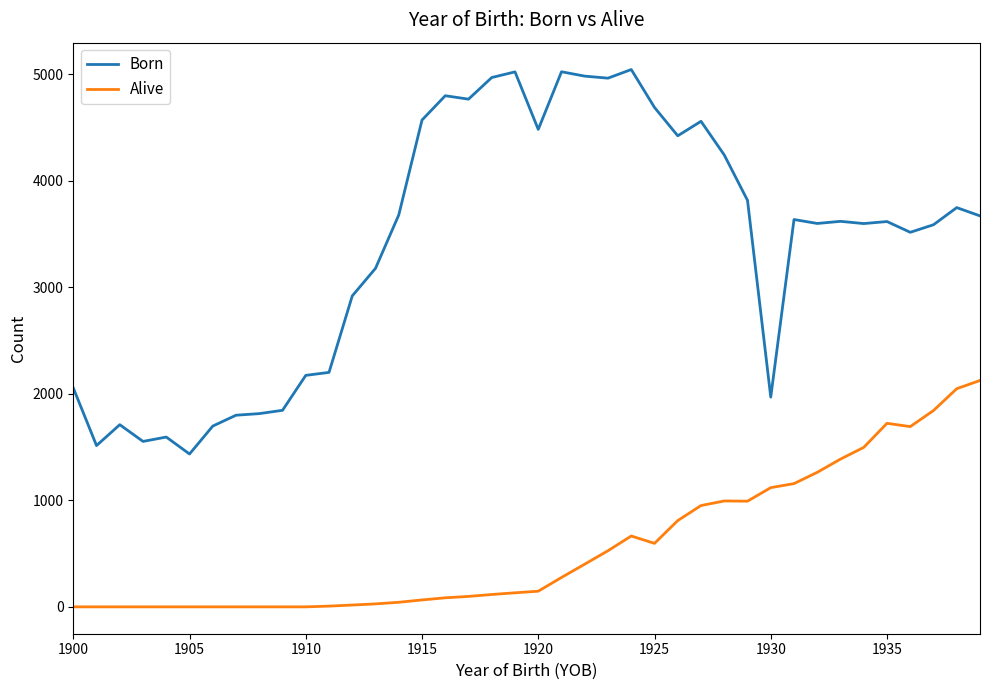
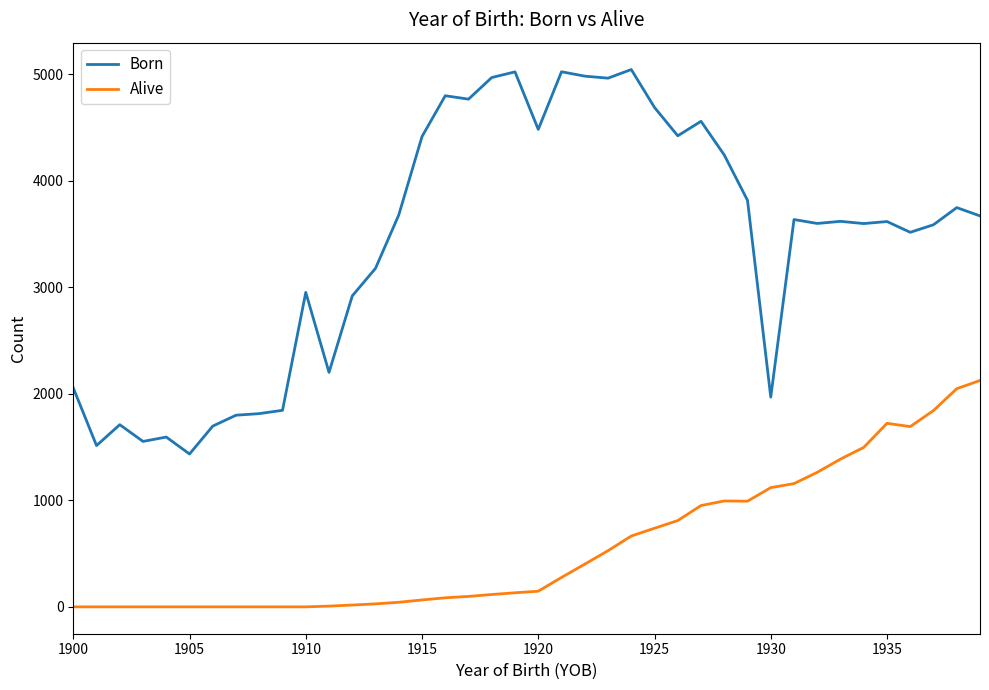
Born, 1910: 2170 -> 2950
Born, 1915: 4570 -> 4420
Alive, 1925: 600 -> 740
